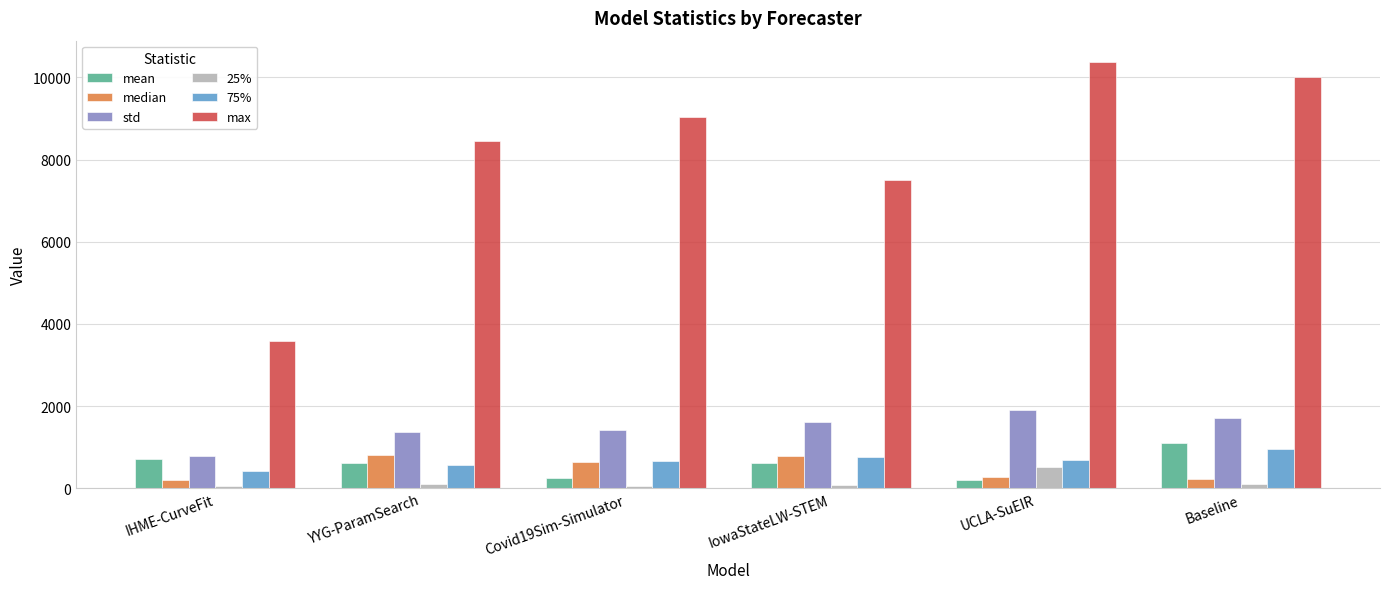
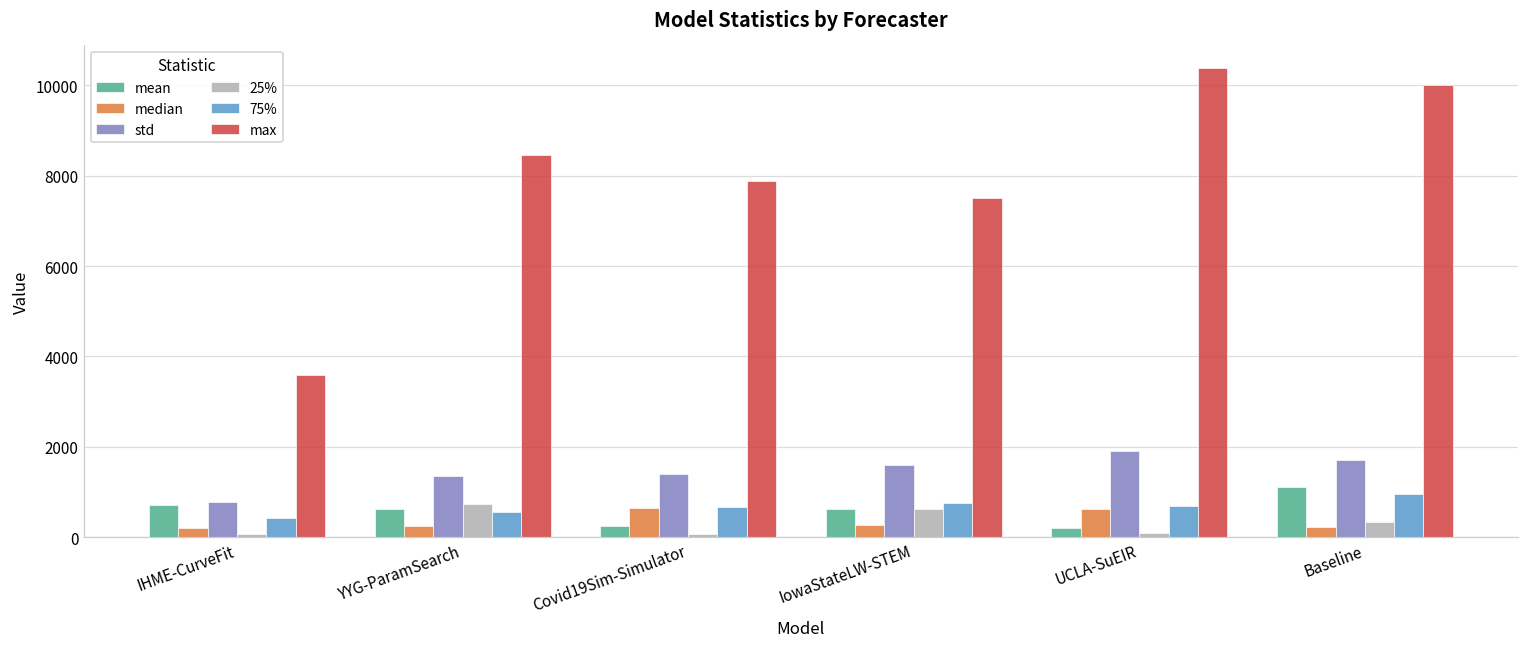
median, YYG-ParamSearch: 800 -> 300
25%, YYG-ParamSearch: 100 -> 700
max, Covid19Sim-Simulator: 9000 -> 7900
median, IowaStateLW-STEM: 800 -> 300
25%, IowaStateLW-STEM: 100 -> 600
median, UCLA-SuEIR: 300 -> 600
25%, UCLA-SuEIR: 500 -> 100
25%, Baseline: 100 -> 300
